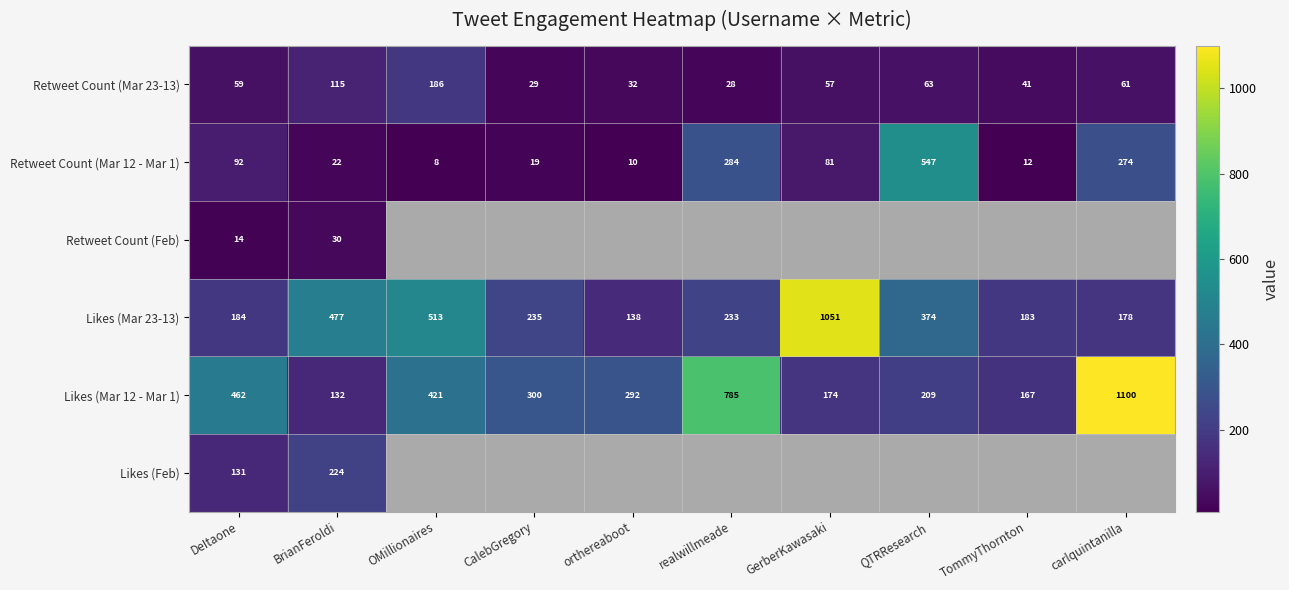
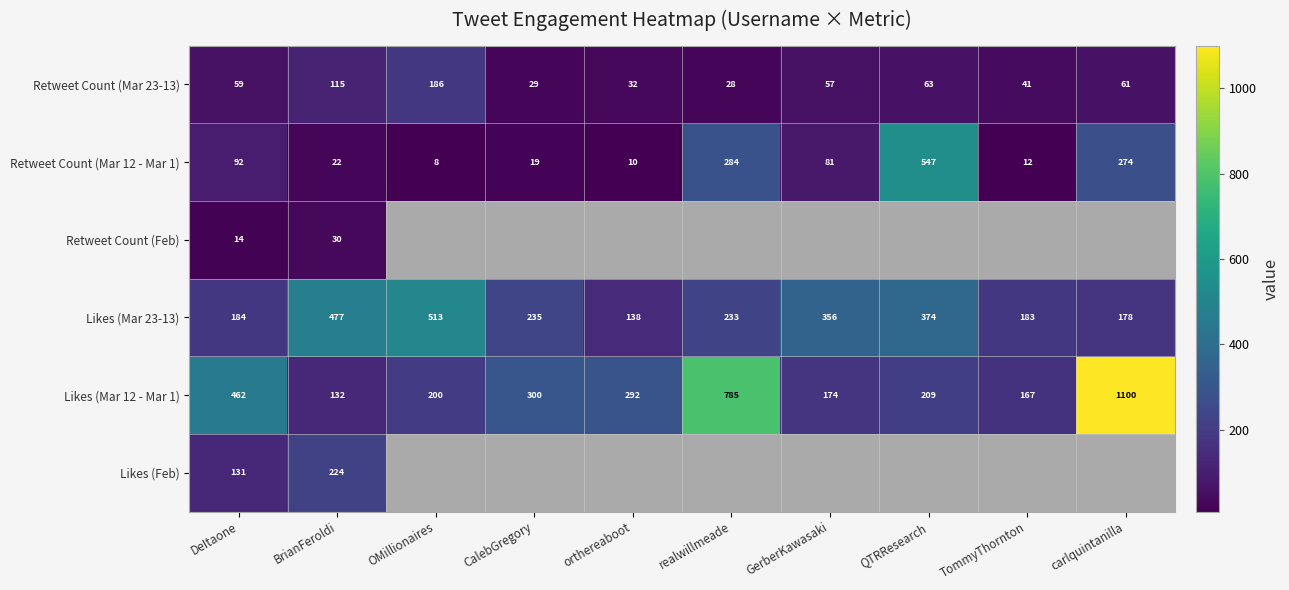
Likes (Mar 23-13), GerberKawasaki: 1051 -> 356
Likes (Mar 12 - Mar 1), OMillionaires: 421 -> 200
